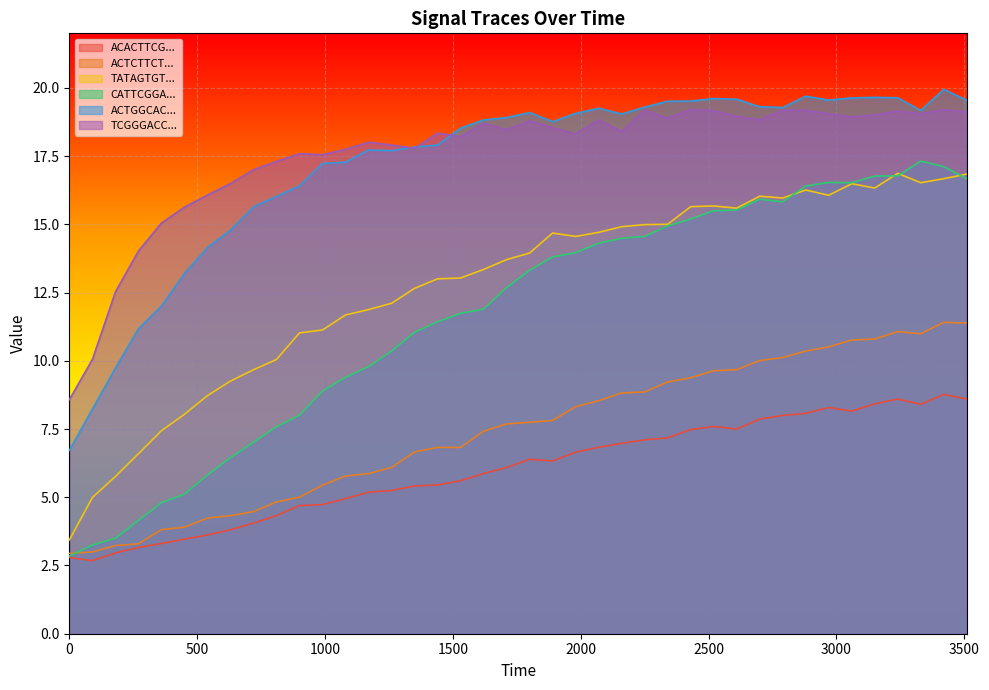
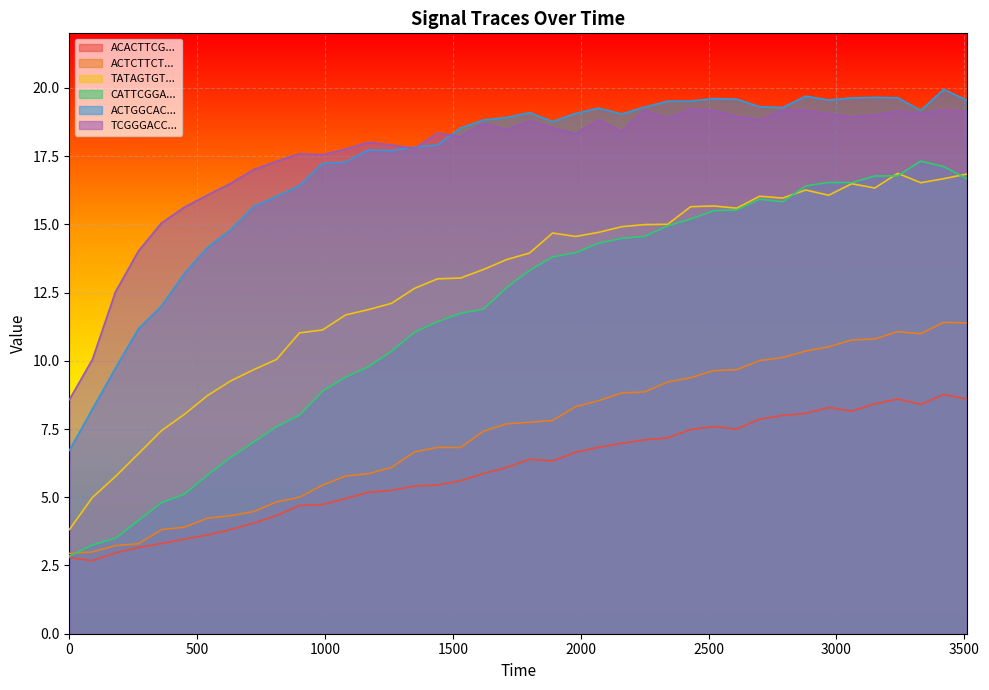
TATAGTGT..., 0: 3.4 -> 3.8
